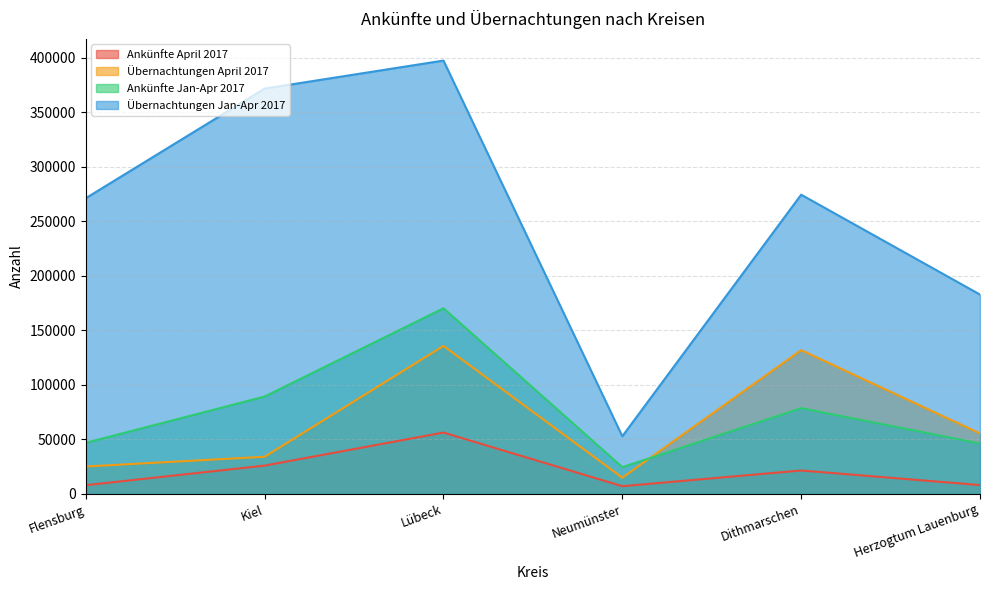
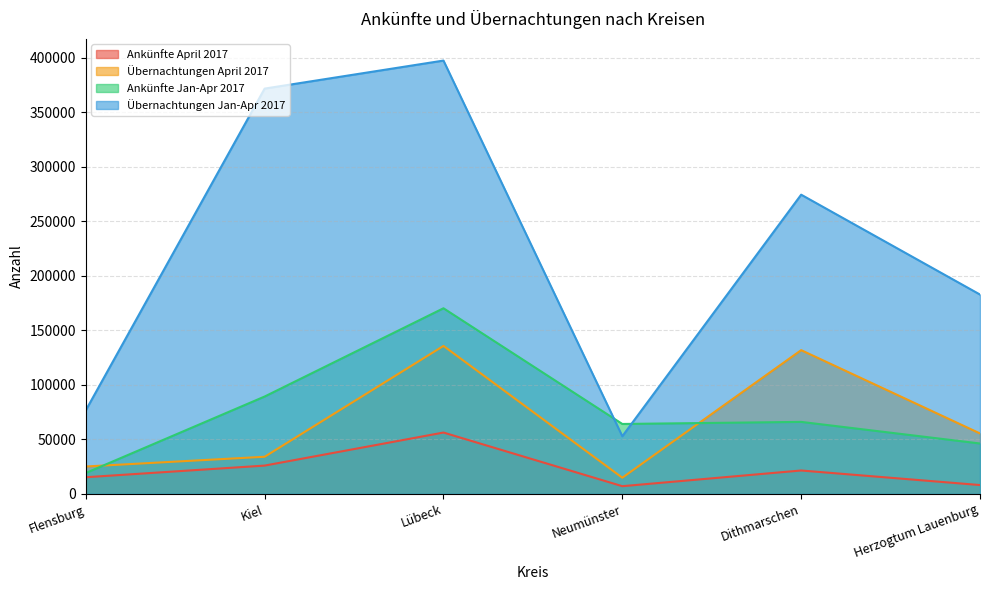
Ankünfte April 2017, Flensburg: 8000 -> 15000
Ankünfte Jan-Apr 2017, Flensburg: 47000 -> 19000
Übernachtungen Jan-Apr 2017, Flensburg: 271000 -> 77000
Ankünfte Jan-Apr 2017, Neumünster: 24000 -> 64000
Ankünfte Jan-Apr 2017, Dithmarschen: 79000 -> 66000
